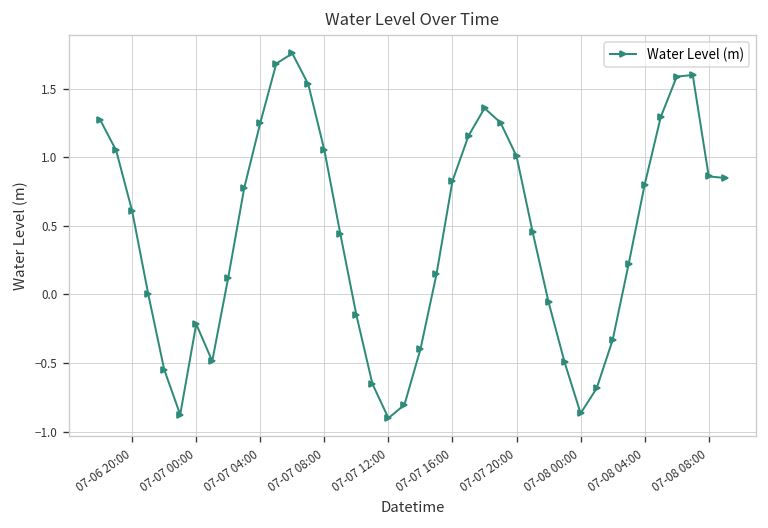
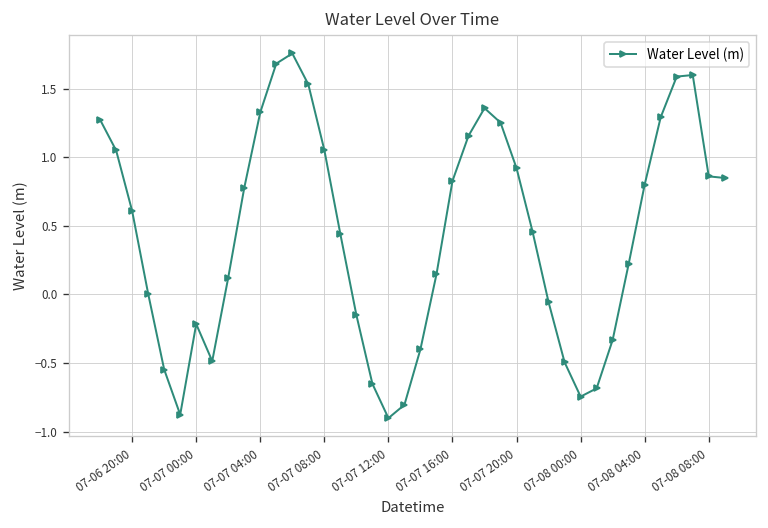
07-07 04:00: 1.25 -> 1.33
07-07 20:00: 1.01 -> 0.92
07-08 00:00: -0.87 -> -0.75
